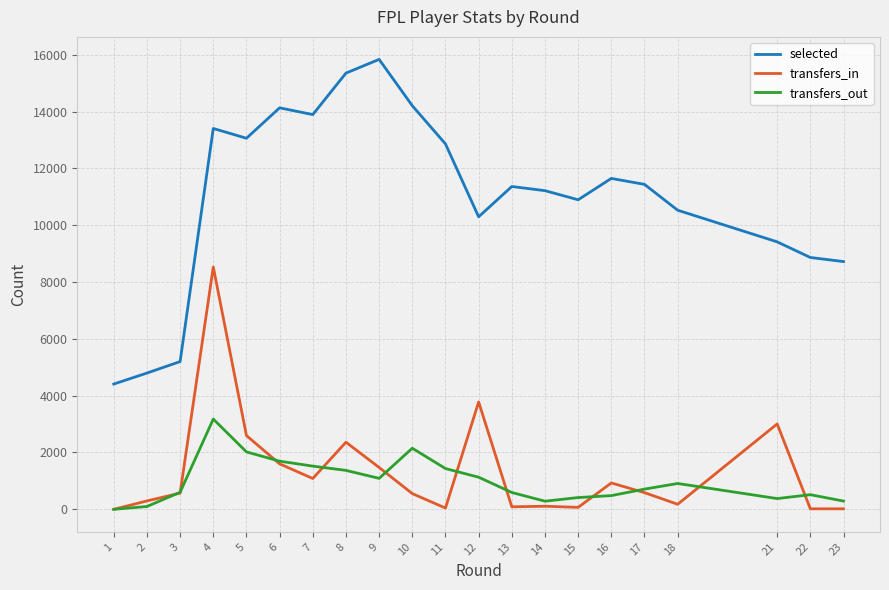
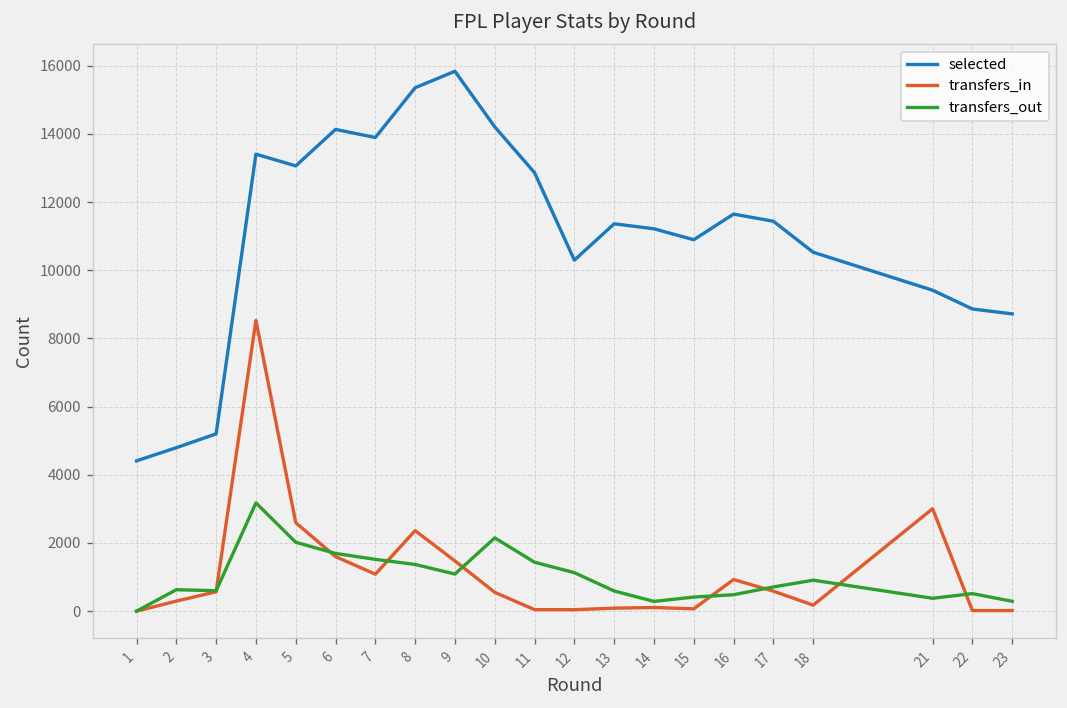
transfers_out, 2: 100 -> 600
transfers_in, 12: 3800 -> 0
